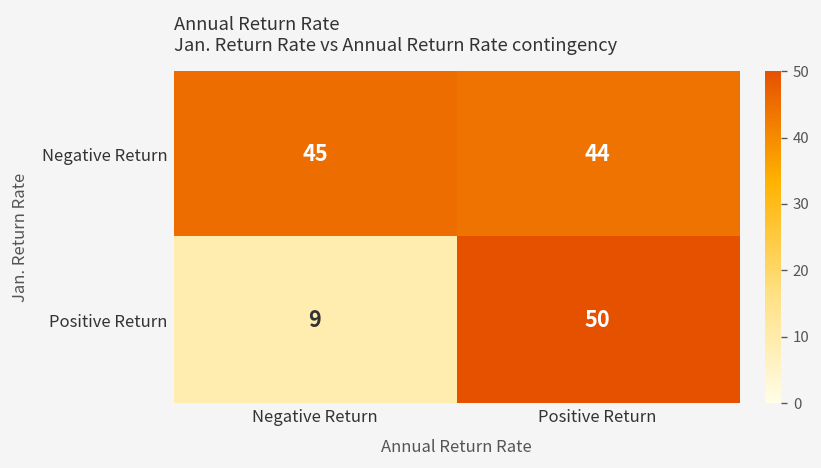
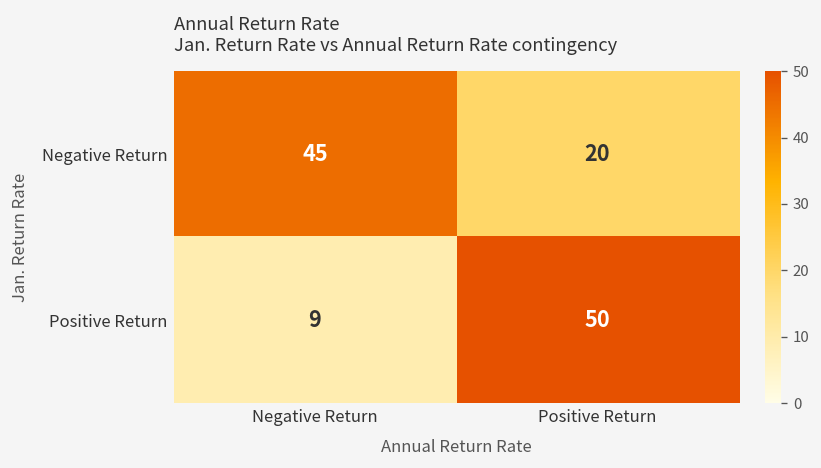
Negative Return, Positive Return: 44 -> 20
